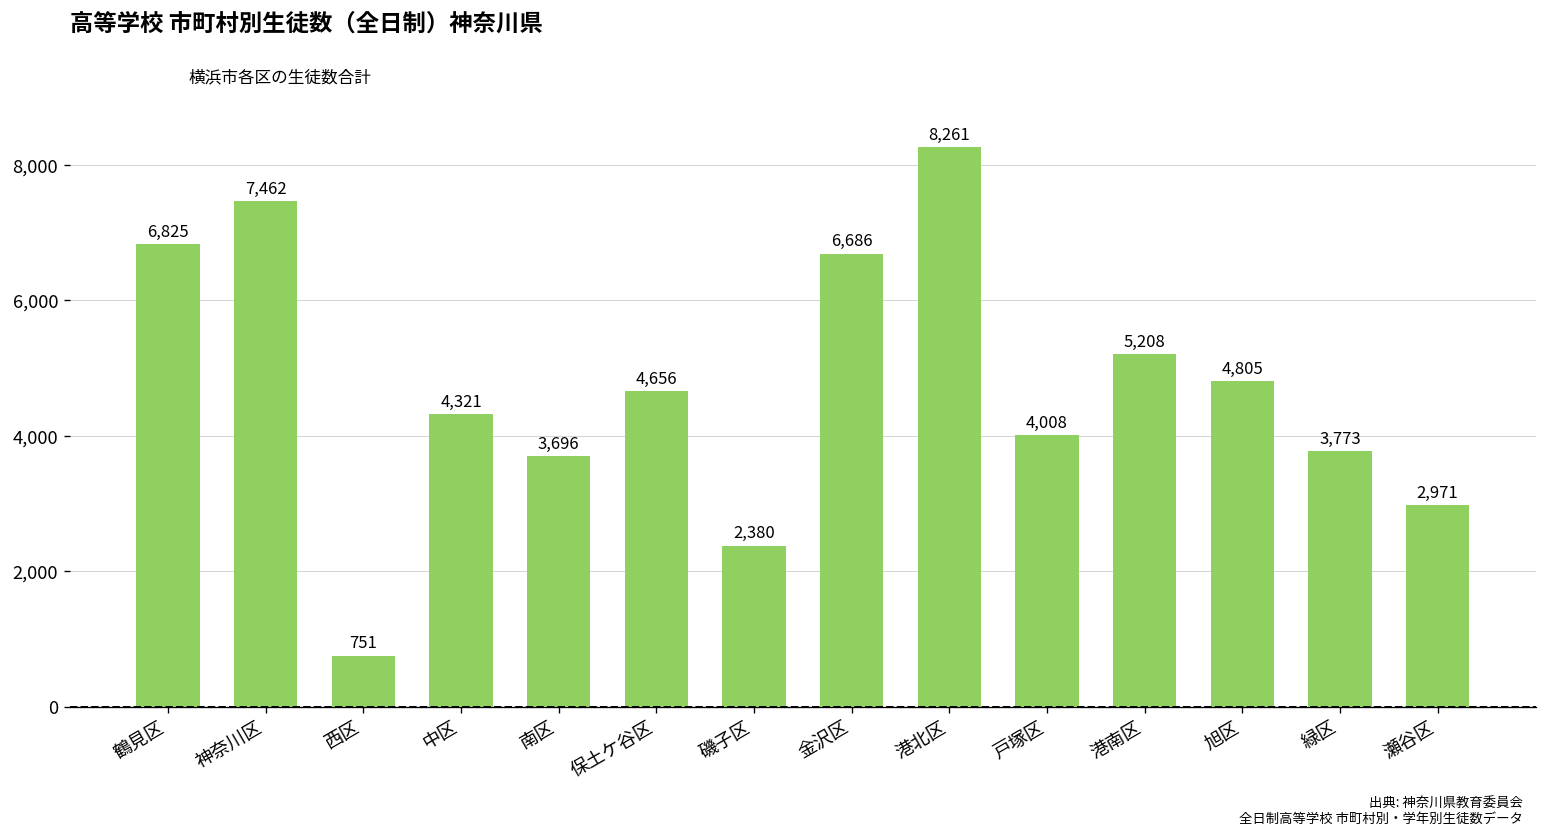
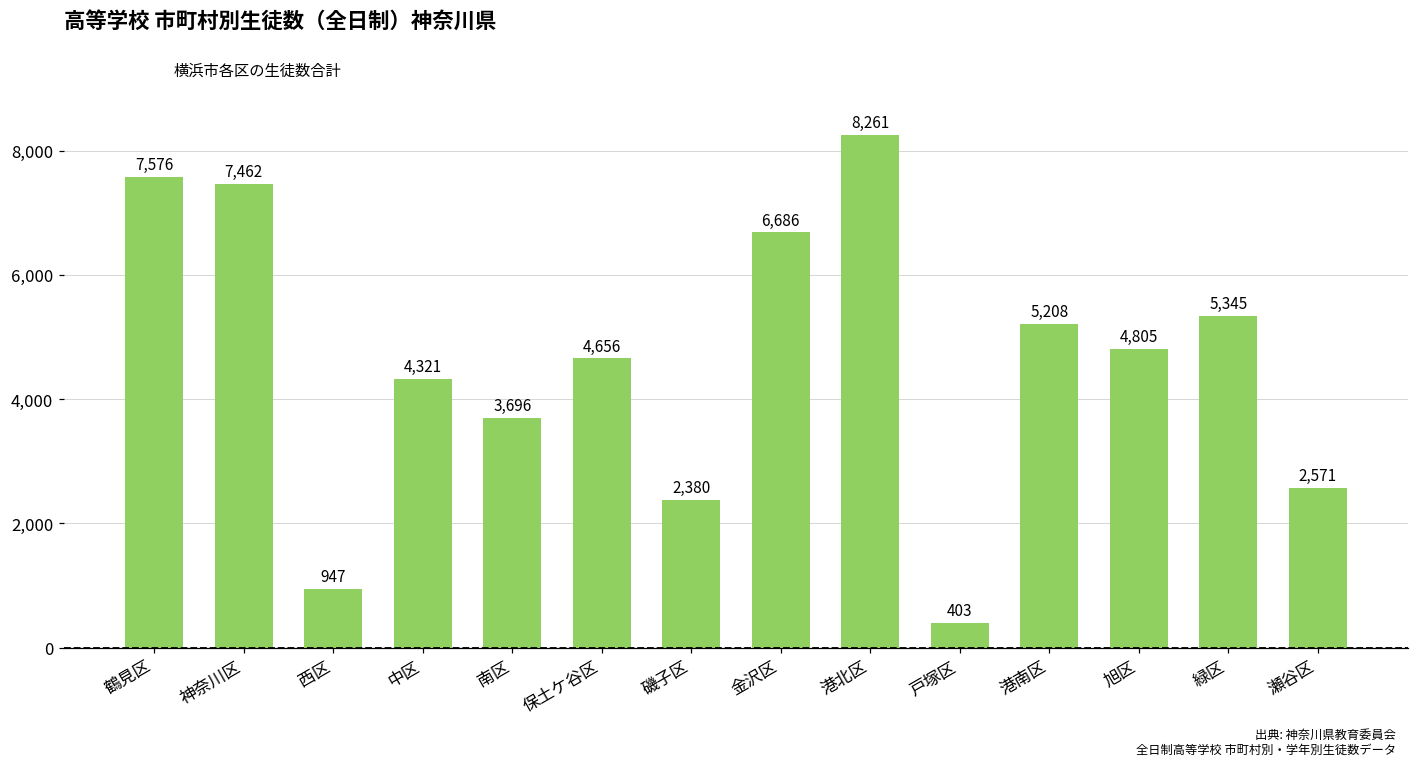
鶴見区: 6,825 -> 7,576
西区: 751 -> 947
戸塚区: 4,008 -> 403
緑区: 3,773 -> 5,345
瀬谷区: 2,971 -> 2,571
